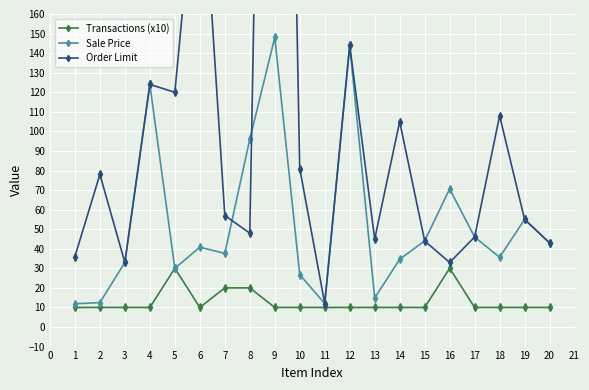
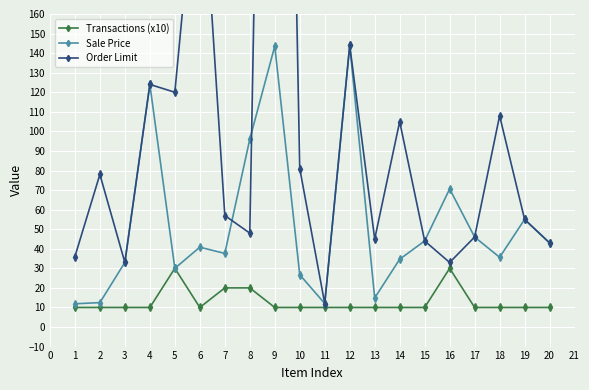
Sale Price, 9: 148 -> 144
